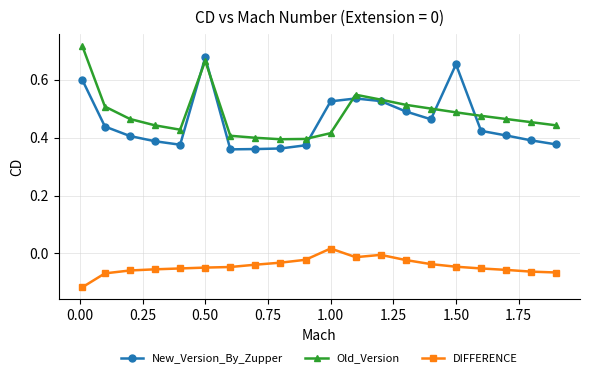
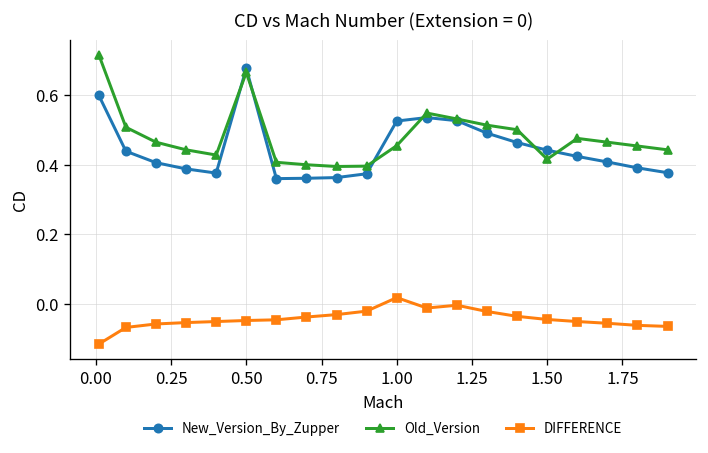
Old_Version, 1.00: 0.42 -> 0.46
New_Version_By_Zupper, 1.50: 0.65 -> 0.44
Old_Version, 1.50: 0.49 -> 0.42
